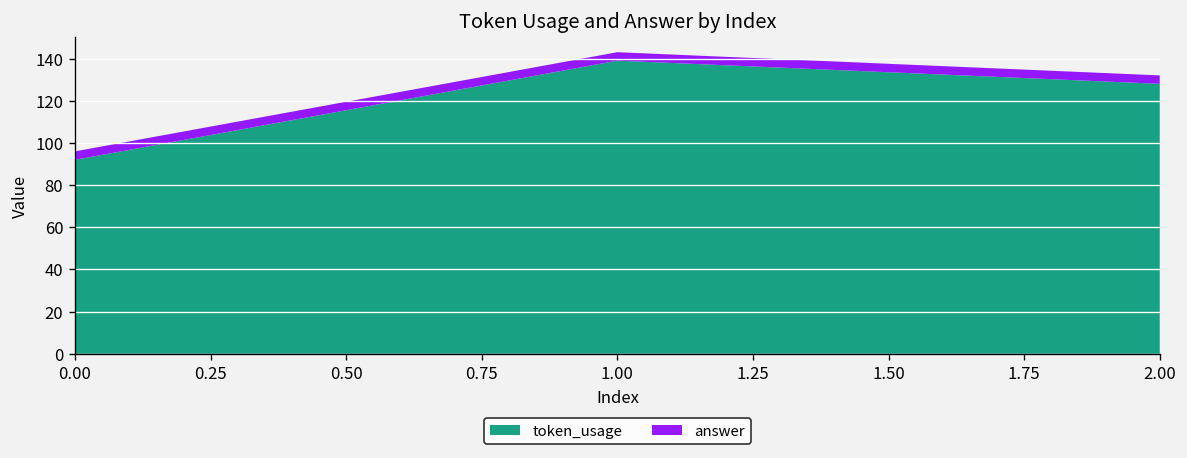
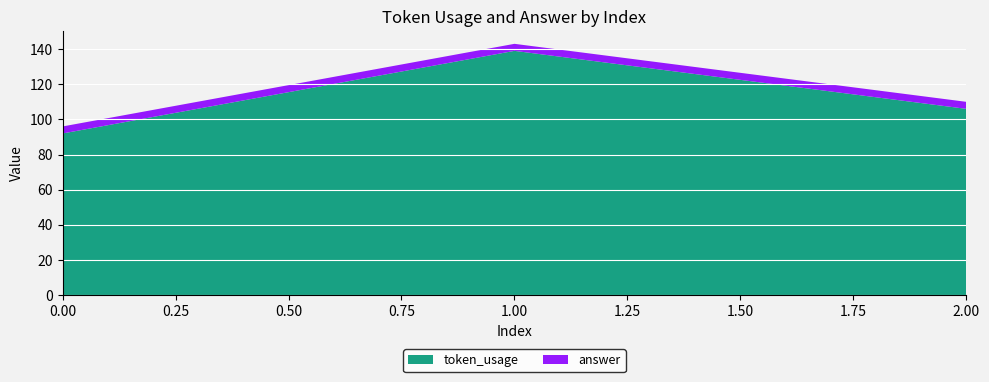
token_usage, 2.00: 128 -> 106
